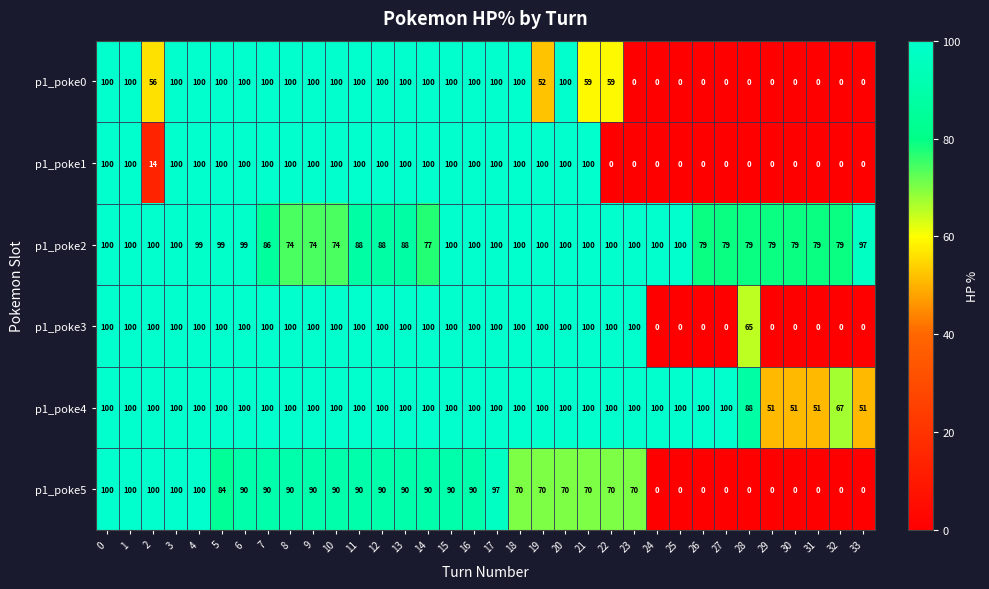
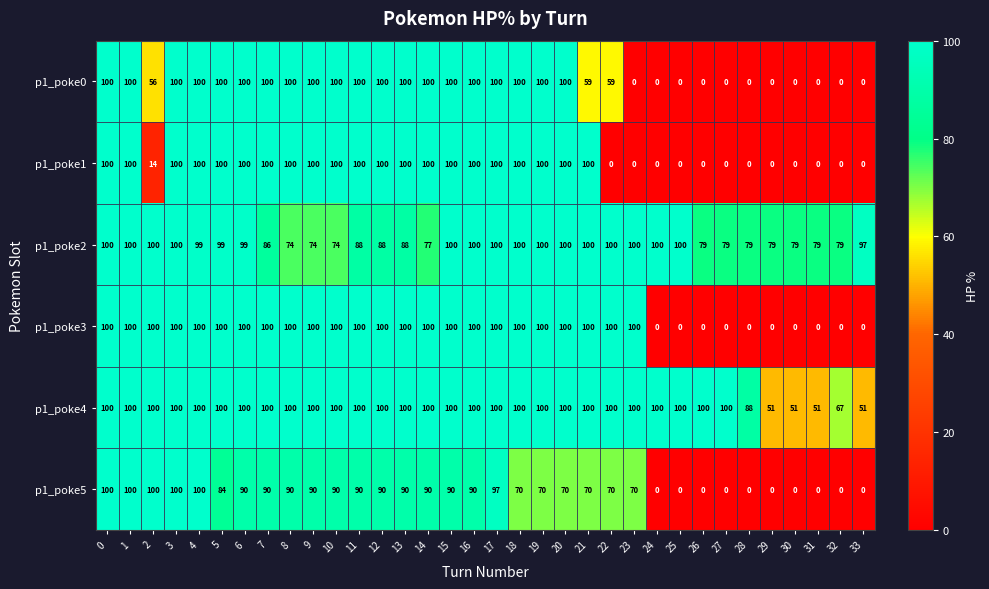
p1_poke0, 19: 52 -> 100
p1_poke3, 28: 65 -> 0
